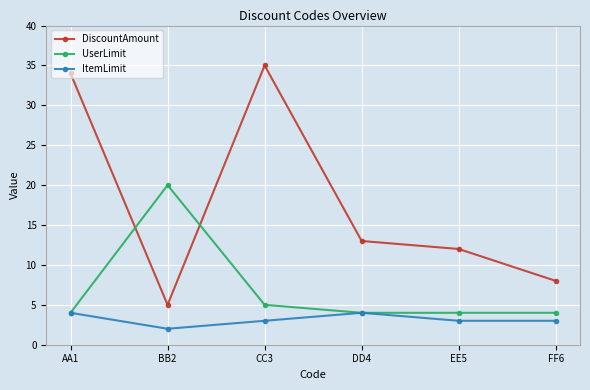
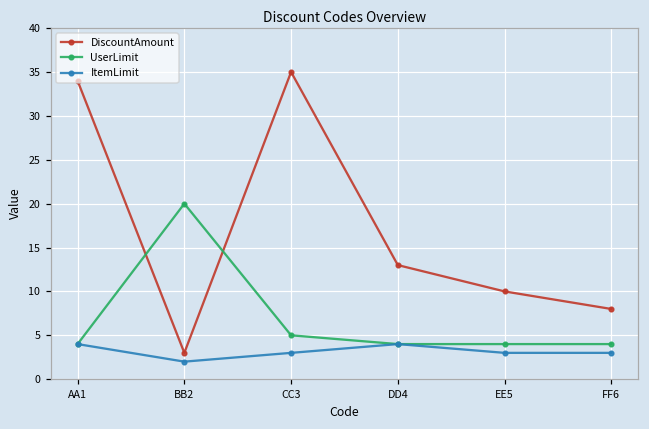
DiscountAmount, BB2: 5 -> 3
DiscountAmount, EE5: 12 -> 10
